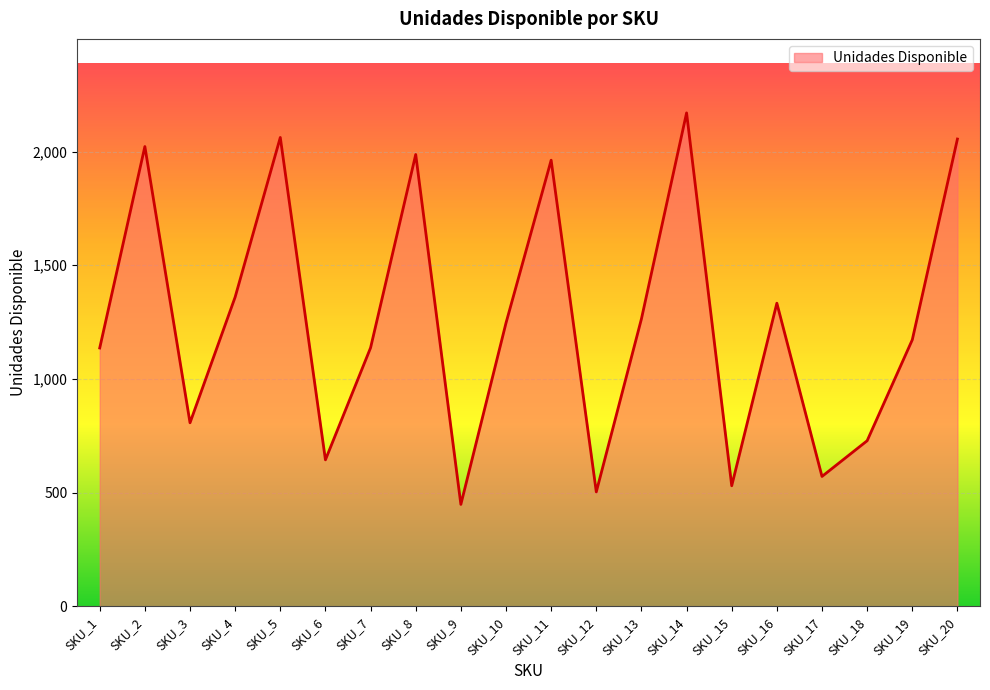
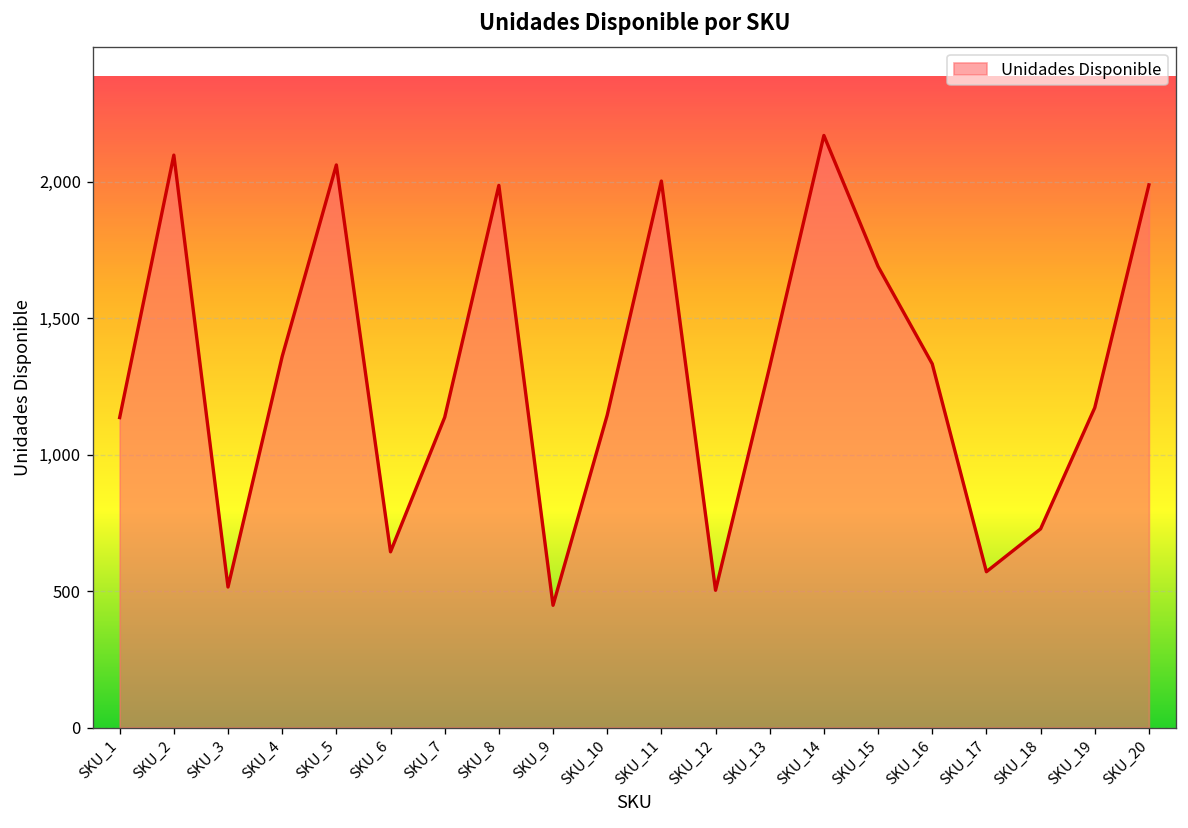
SKU_2: 2,020 -> 2,100
SKU_3: 810 -> 520
SKU_10: 1,250 -> 1,150
SKU_11: 1,960 -> 2,000
SKU_13: 1,260 -> 1,320
SKU_15: 530 -> 1,690
SKU_20: 2,060 -> 1,990
